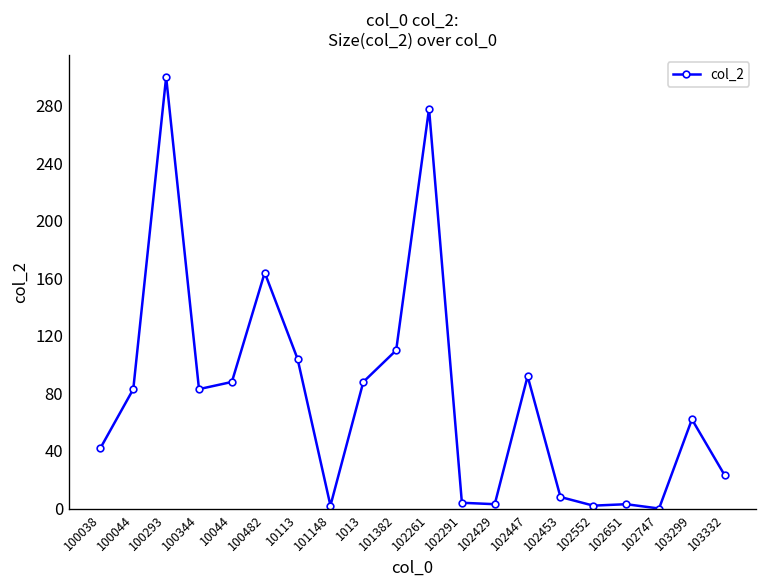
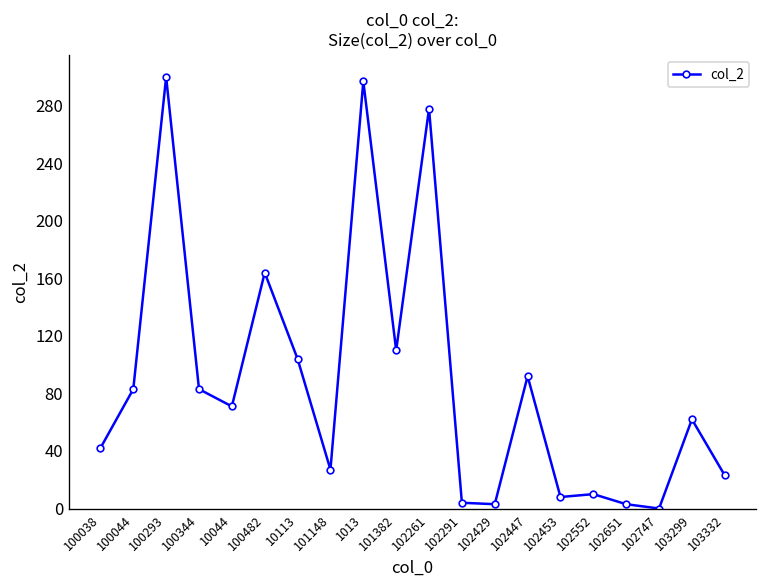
10044: 88 -> 71
101148: 2 -> 27
1013: 88 -> 297
102552: 2 -> 10
